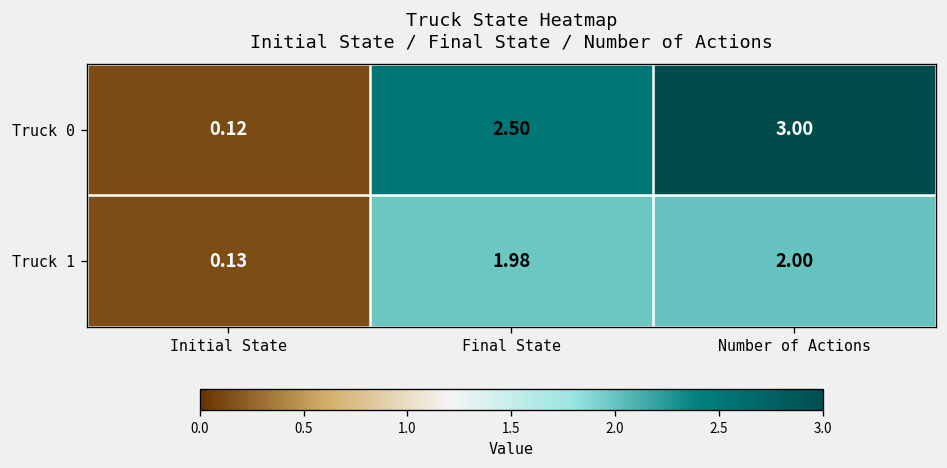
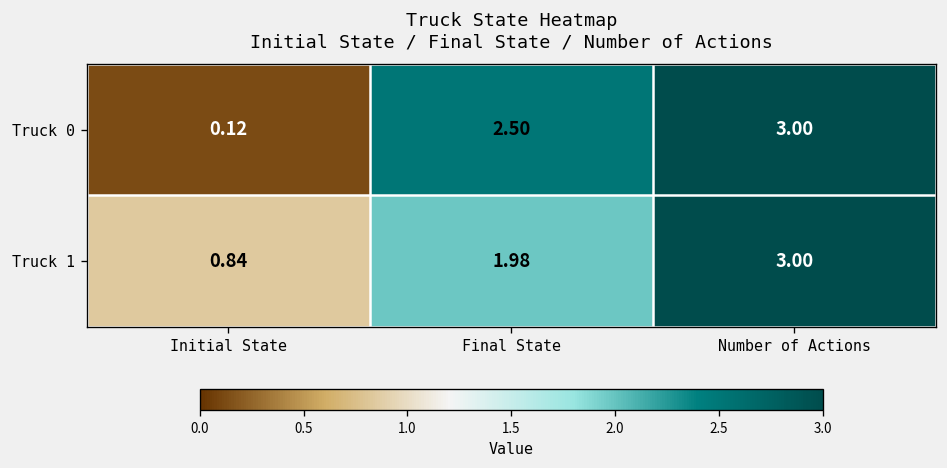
Truck 1, Initial State: 0.13 -> 0.84
Truck 1, Number of Actions: 2.00 -> 3.00
